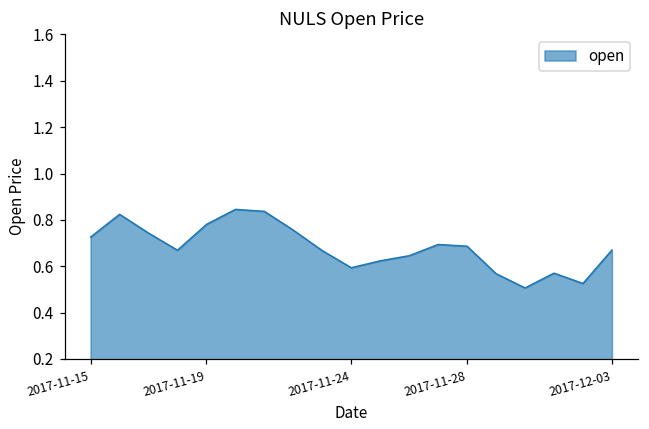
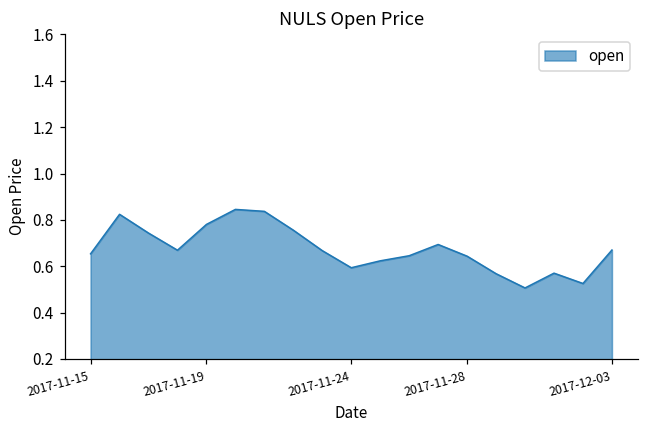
2017-11-15: 0.73 -> 0.65
2017-11-28: 0.69 -> 0.64
